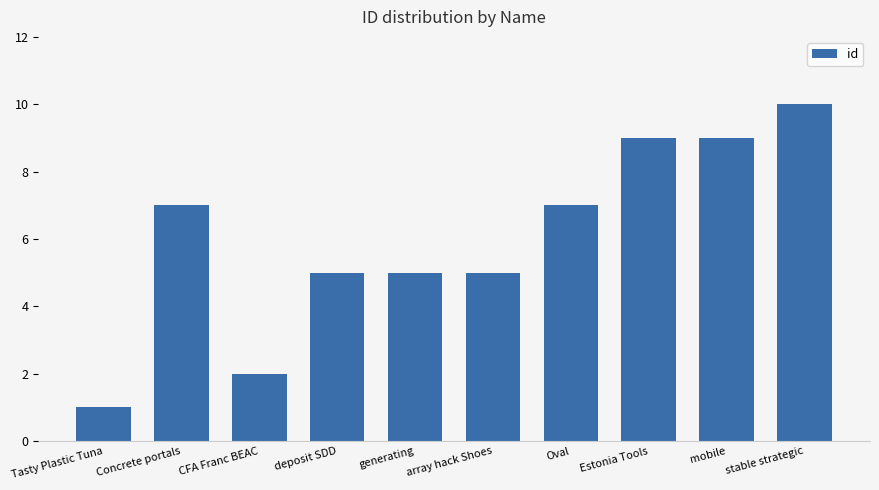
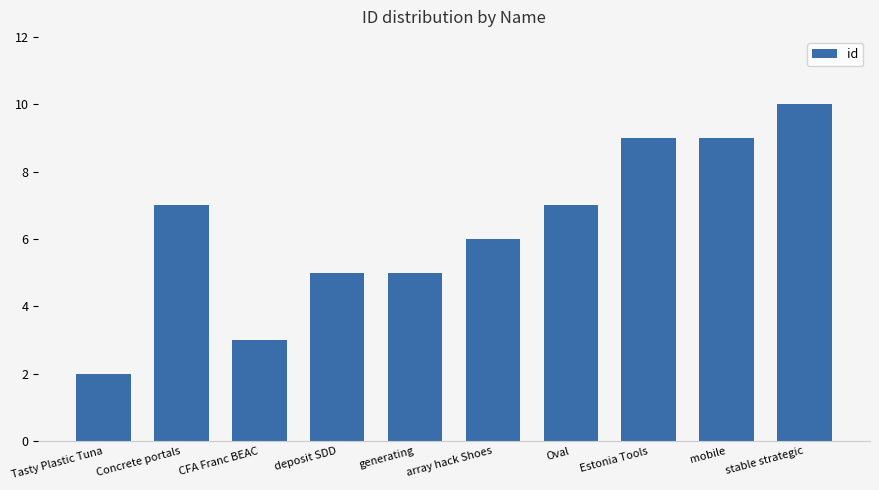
Tasty Plastic Tuna: 1 -> 2
CFA Franc BEAC: 2 -> 3
array hack Shoes: 5 -> 6
